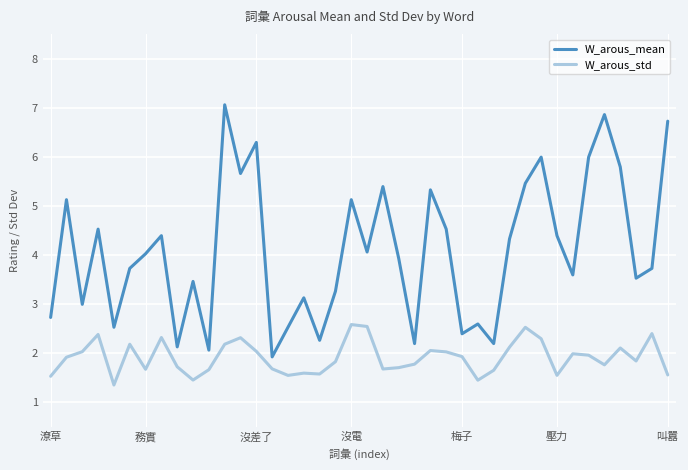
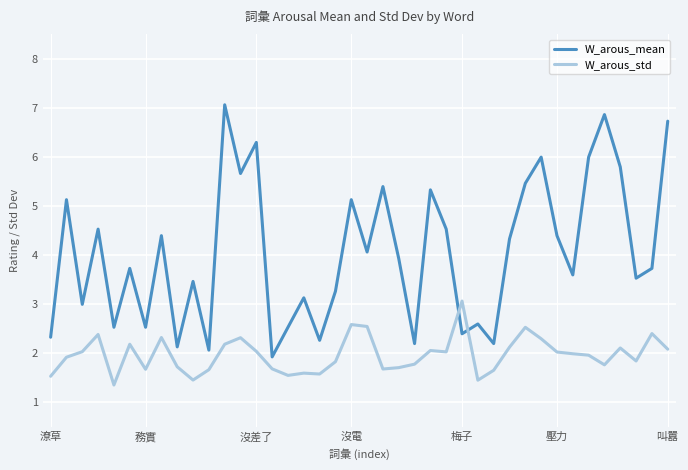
W_arous_mean, 潦草: 2.7 -> 2.3
W_arous_mean, 務實: 4.0 -> 2.5
W_arous_std, 梅子: 1.9 -> 3.1
W_arous_std, 壓力: 1.6 -> 2.0
W_arous_std, 叫囂: 1.6 -> 2.1
